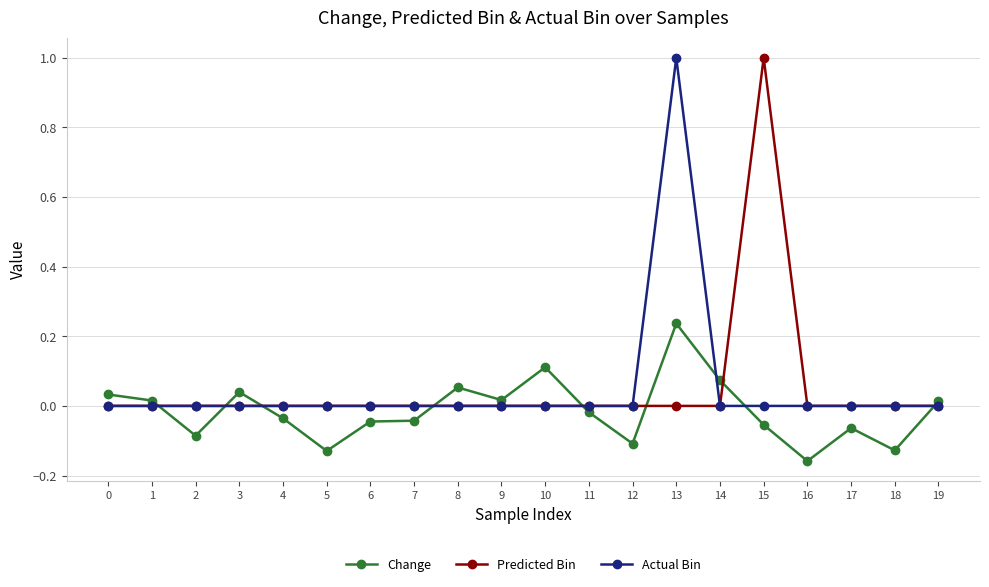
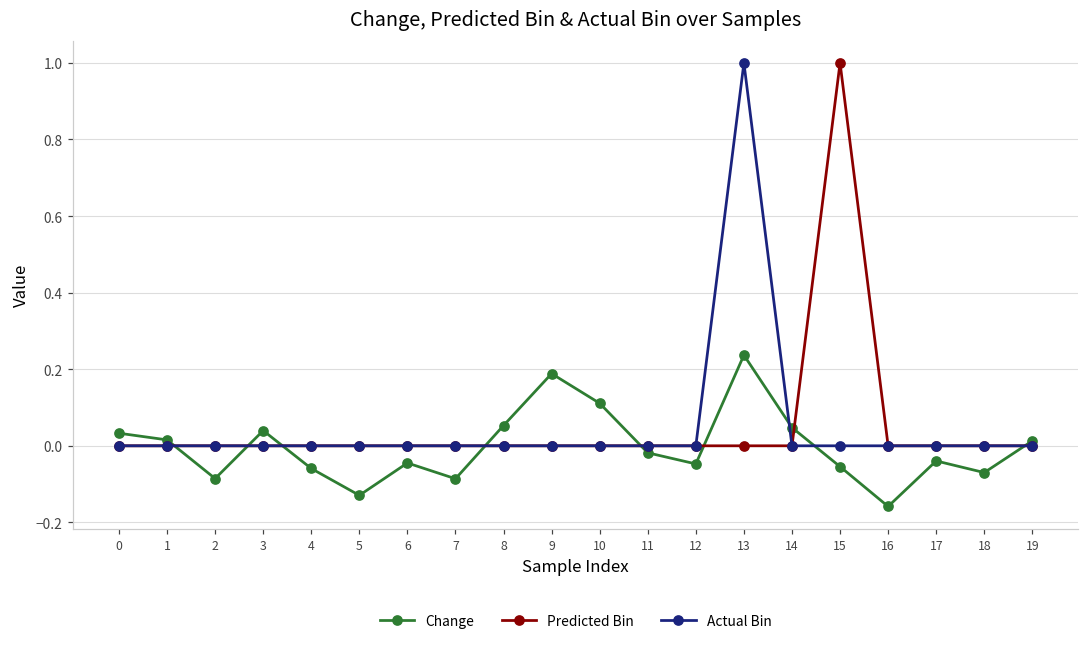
Change, 4: -0.04 -> -0.06
Change, 7: -0.04 -> -0.09
Change, 9: 0.02 -> 0.19
Change, 12: -0.11 -> -0.05
Change, 14: 0.07 -> 0.05
Change, 17: -0.06 -> -0.04
Change, 18: -0.13 -> -0.07
